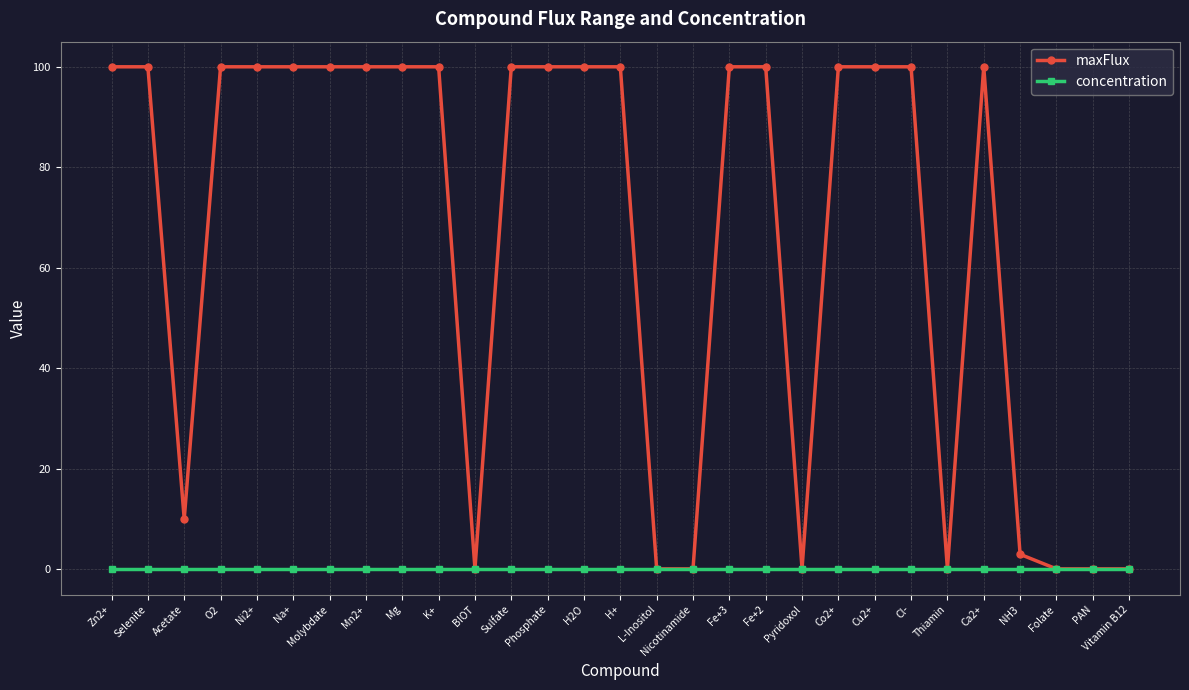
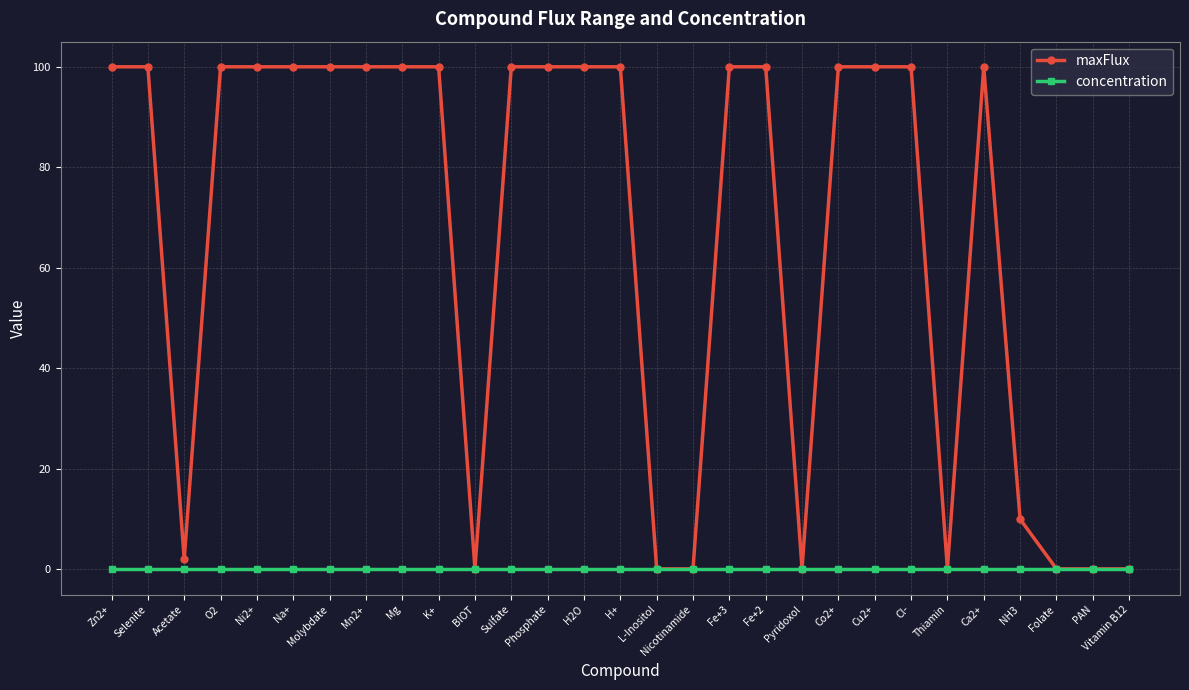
maxFlux, Acetate: 10 -> 2
maxFlux, NH3: 3 -> 10
